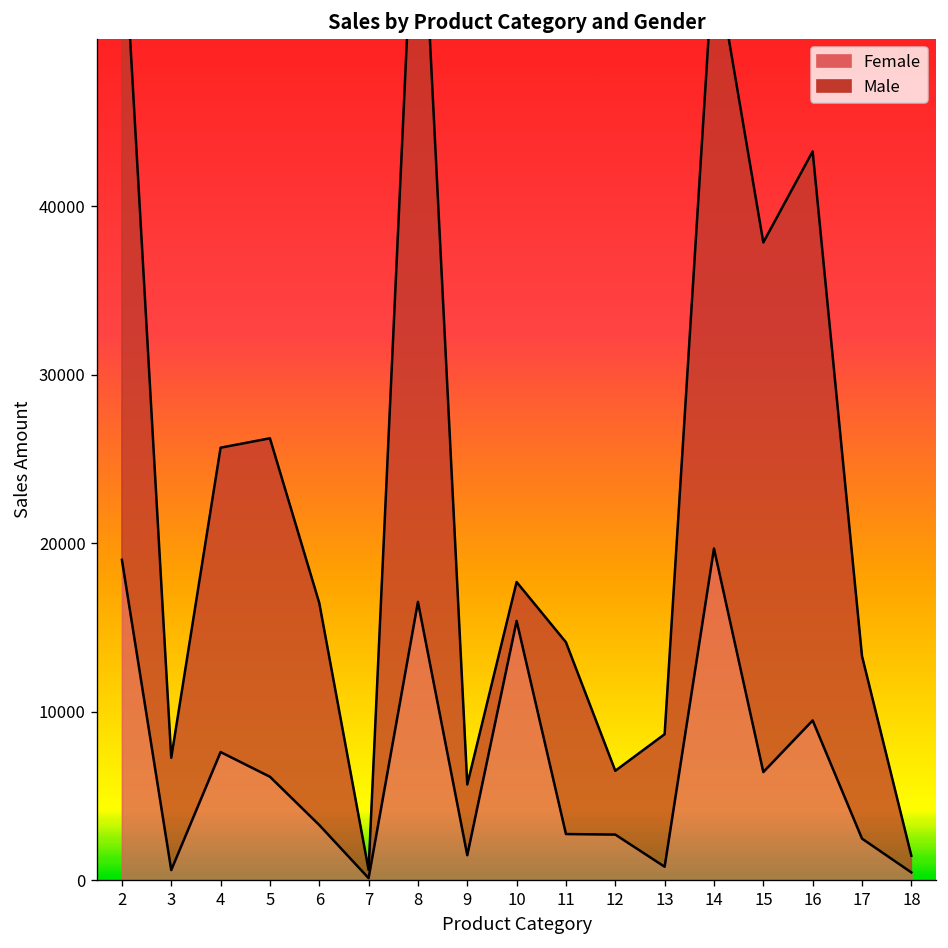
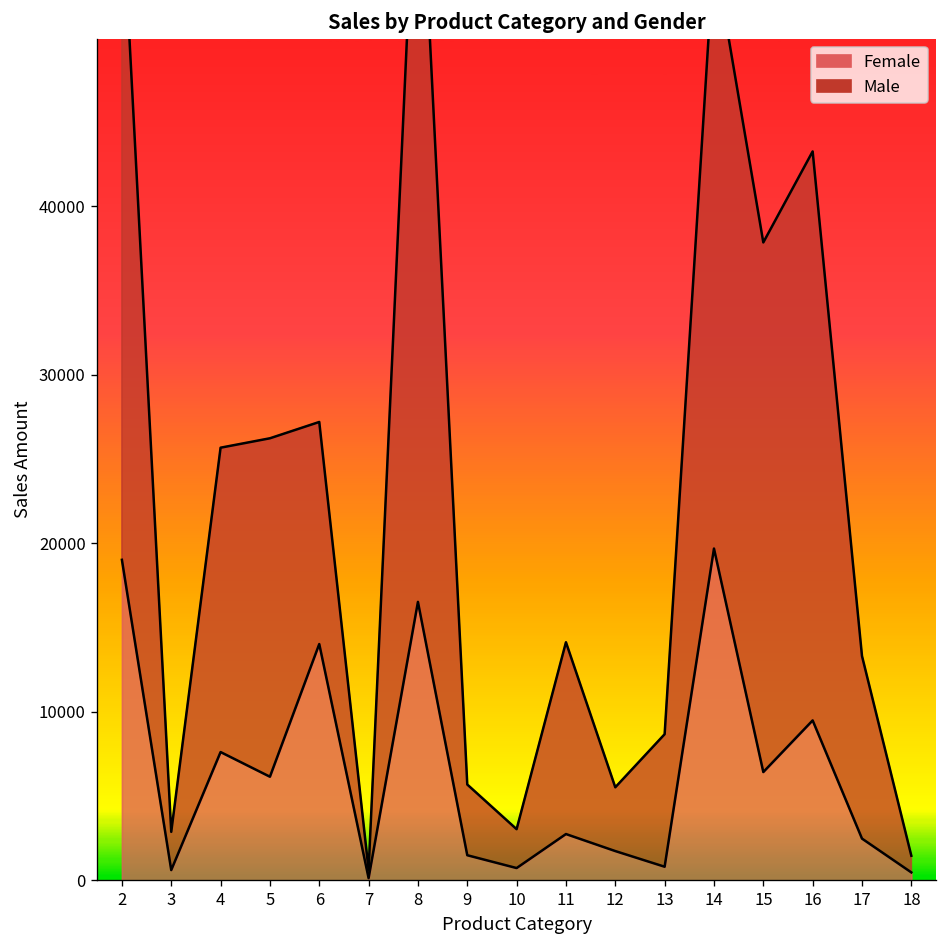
Male, 3: 6700 -> 2300
Female, 6: 3300 -> 14000
Female, 10: 15400 -> 700
Female, 12: 2700 -> 1700
